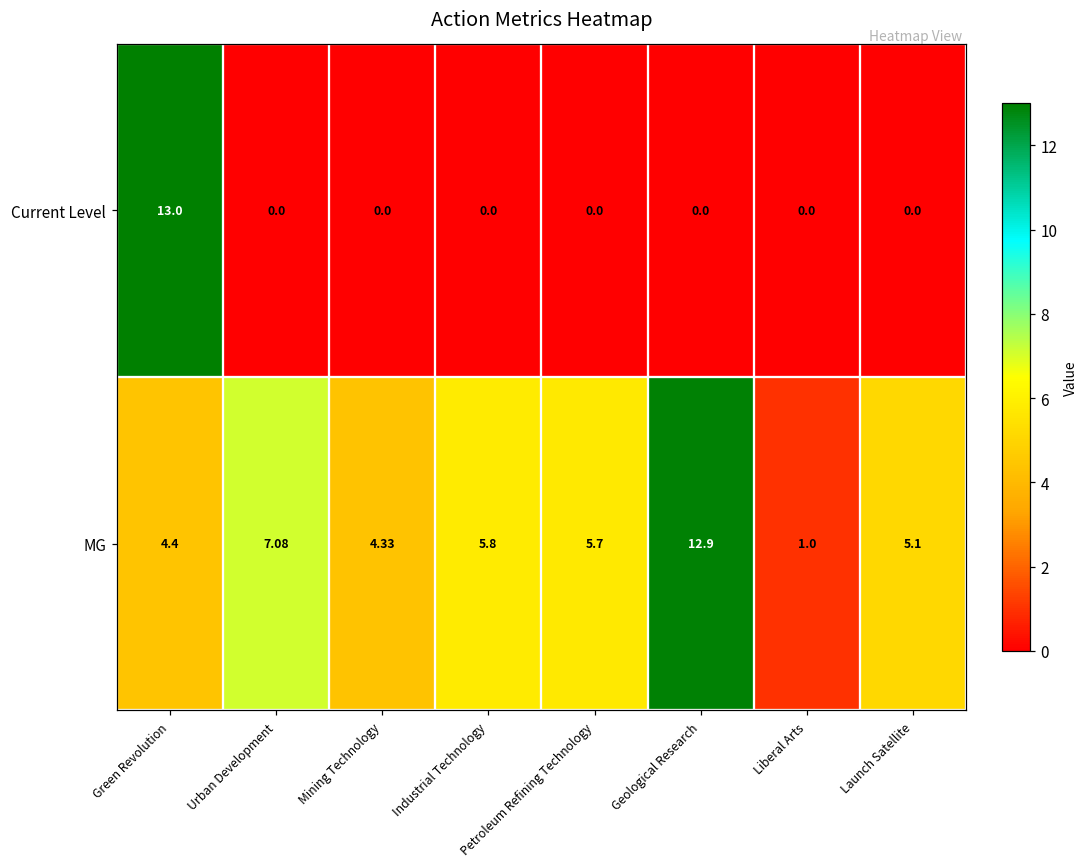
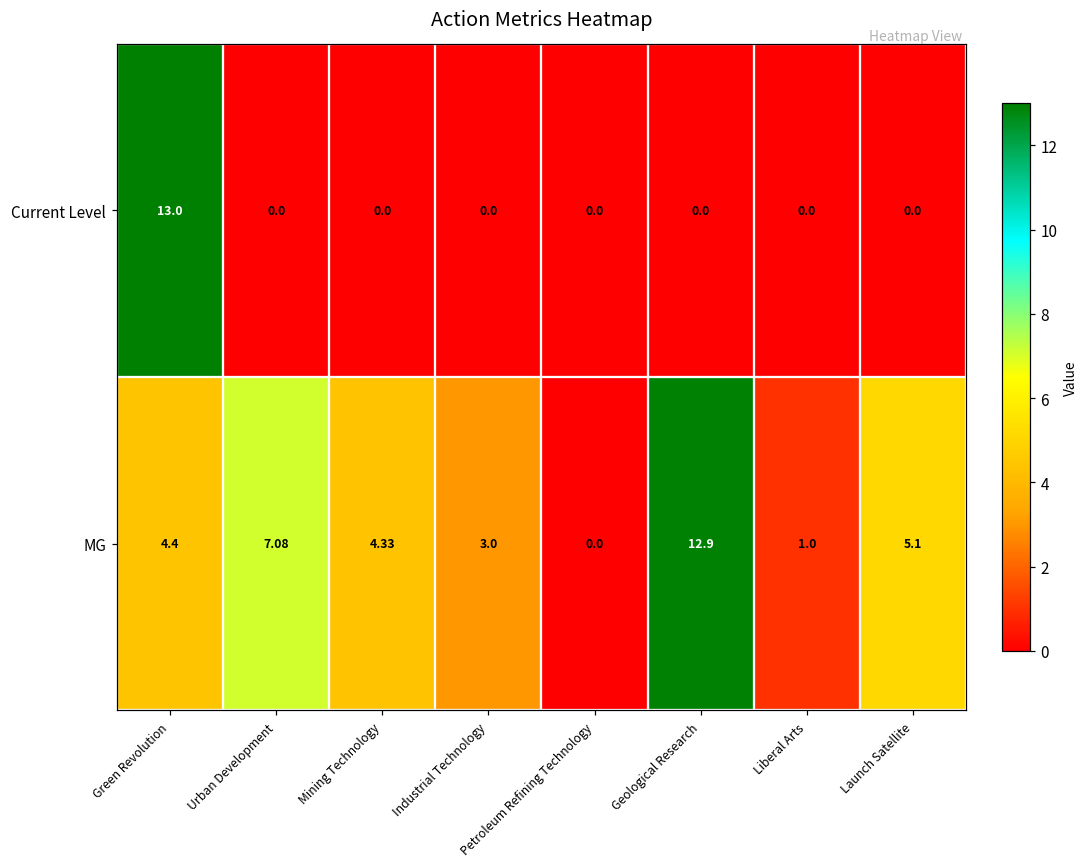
MG, Industrial Technology: 5.8 -> 3.0
MG, Petroleum Refining Technology: 5.7 -> 0.0
